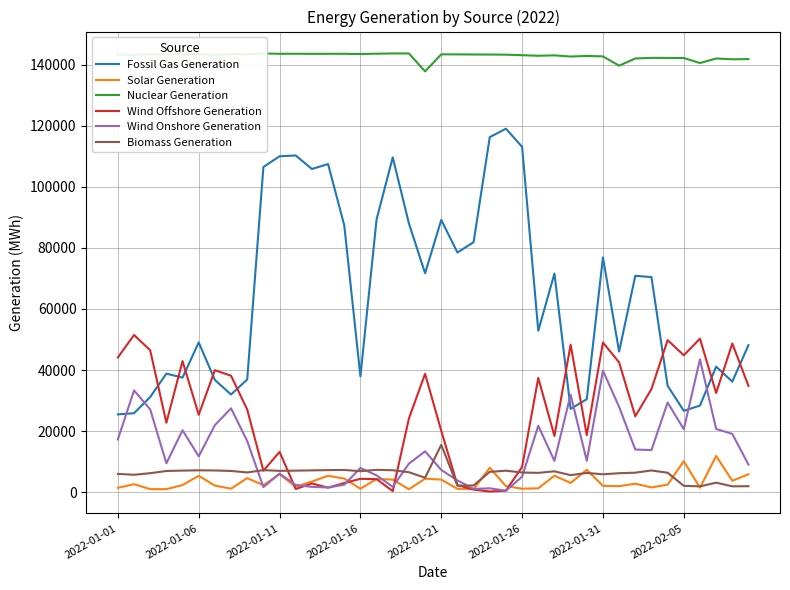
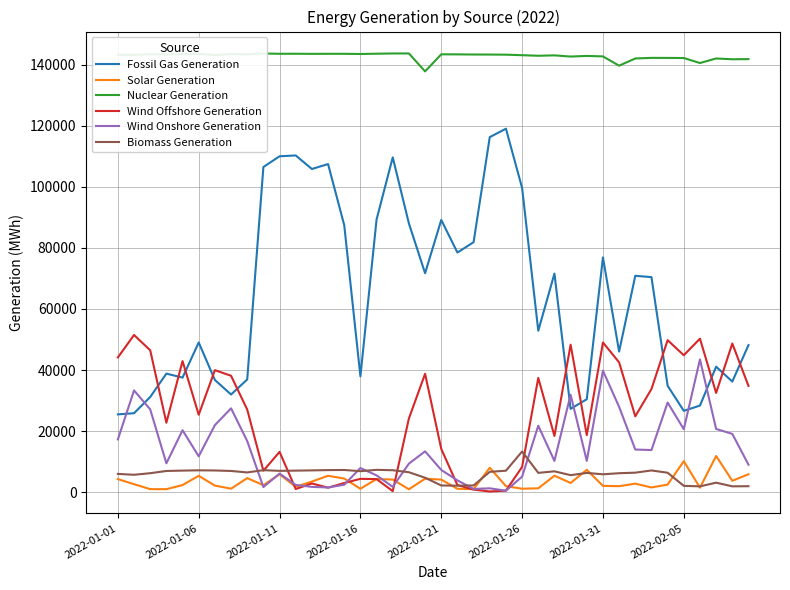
Solar Generation, 2022-01-01: 1000 -> 4000
Wind Offshore Generation, 2022-01-21: 20000 -> 14000
Biomass Generation, 2022-01-21: 16000 -> 2000
Fossil Gas Generation, 2022-01-26: 113000 -> 100000
Biomass Generation, 2022-01-26: 6000 -> 13000
